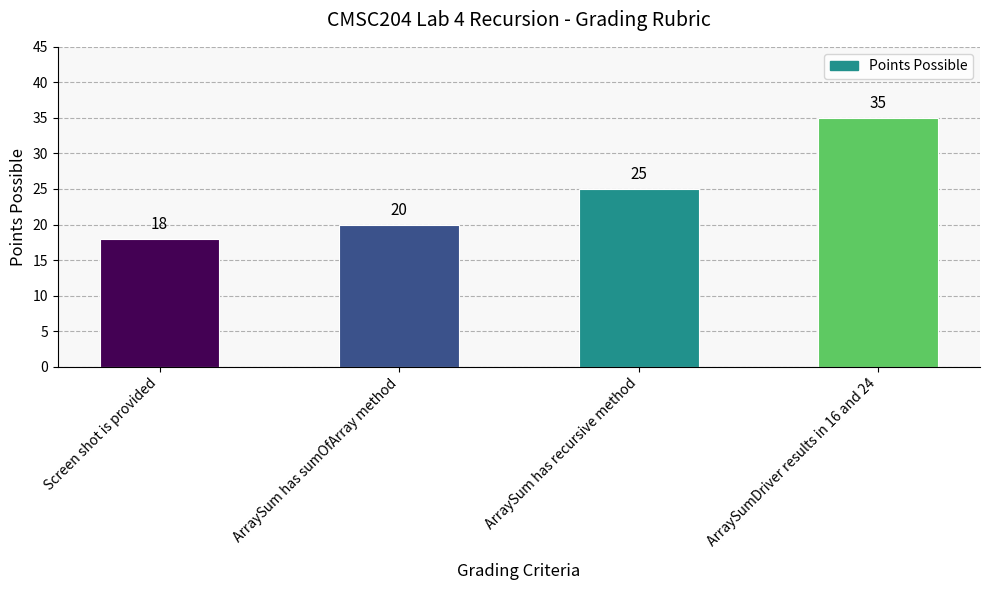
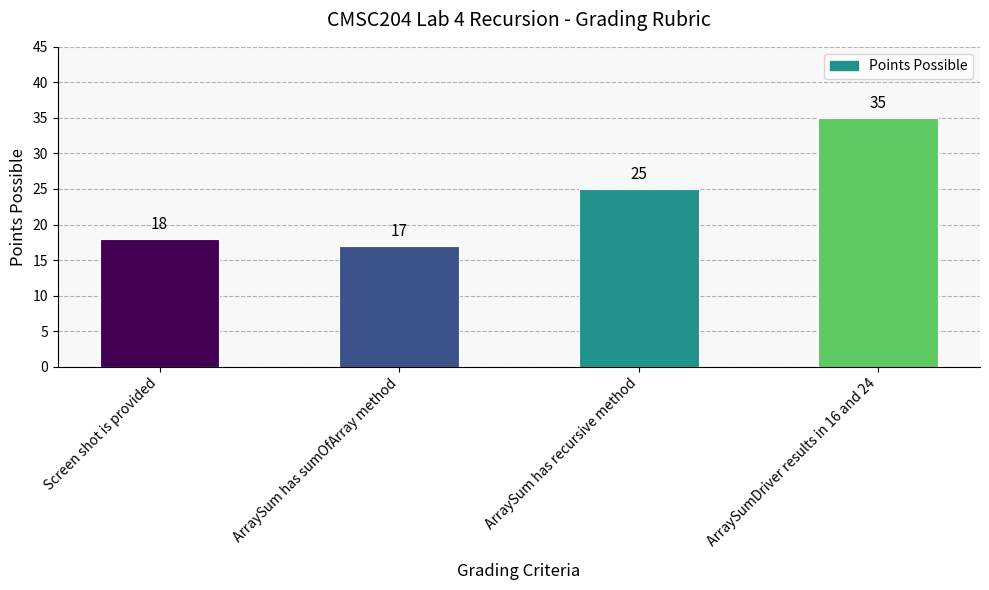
ArraySum has sumOfArray method: 20 -> 17
